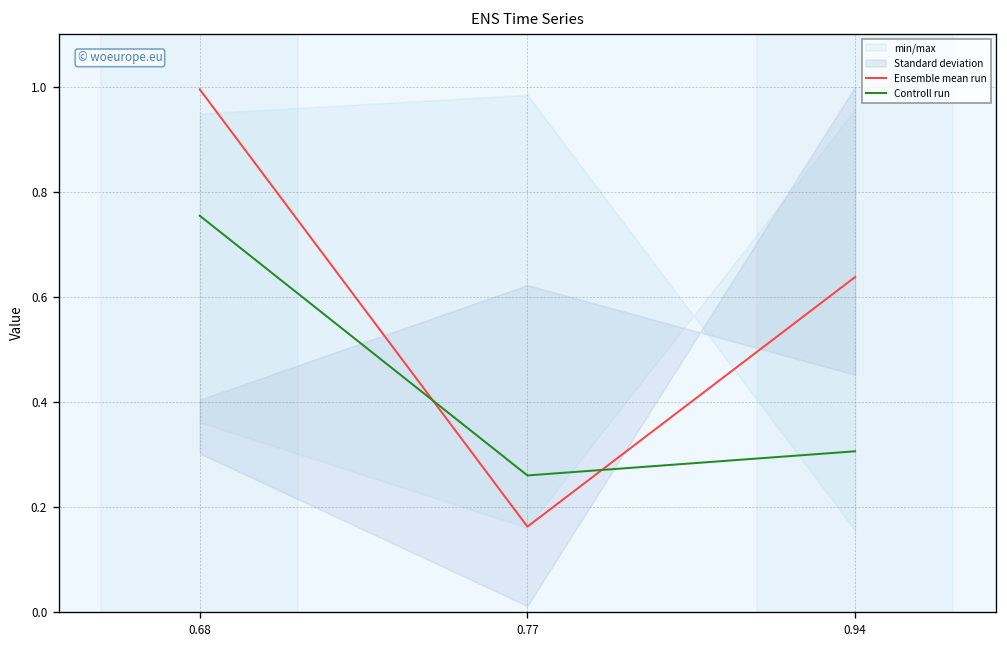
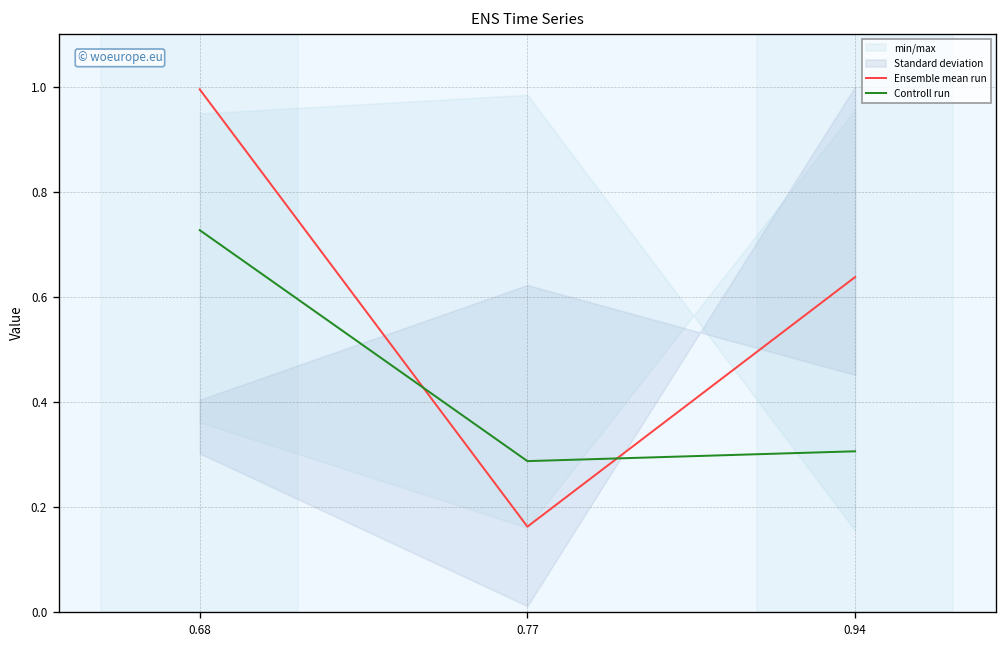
Controll run, 0.68: 0.75 -> 0.73
Controll run, 0.77: 0.26 -> 0.29
